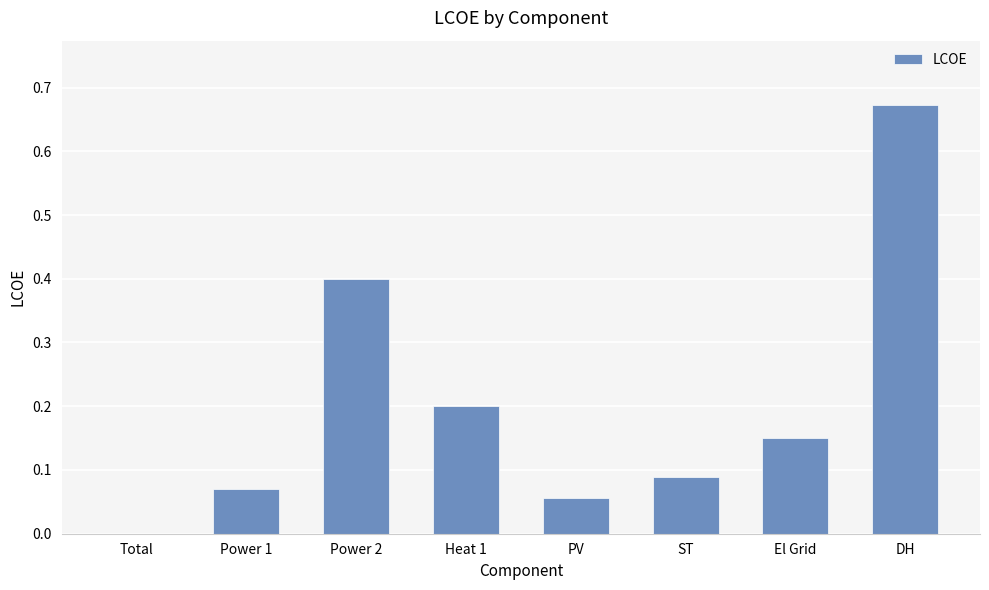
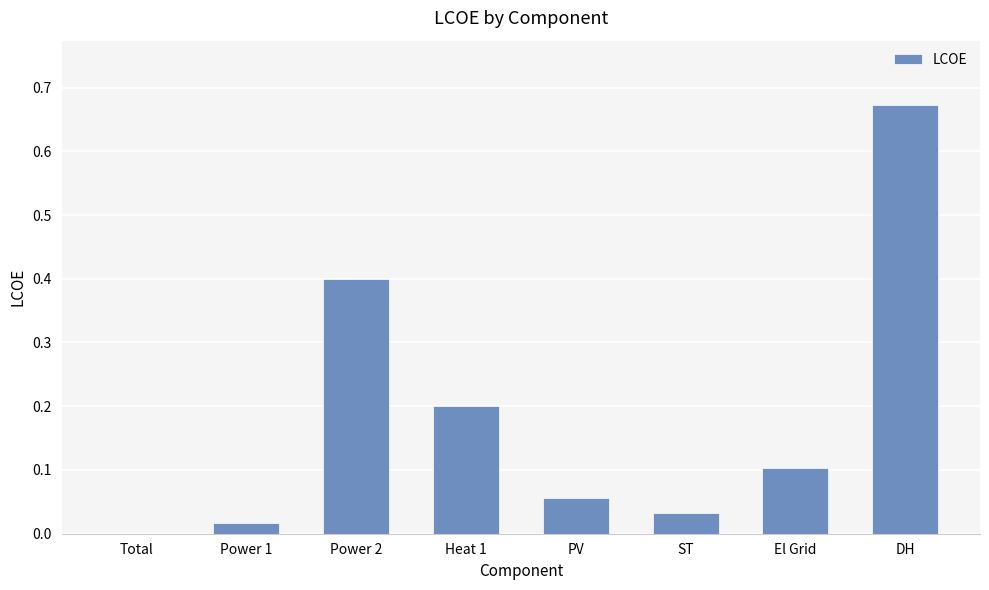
Power 1: 0.07 -> 0.02
ST: 0.09 -> 0.03
El Grid: 0.15 -> 0.10
